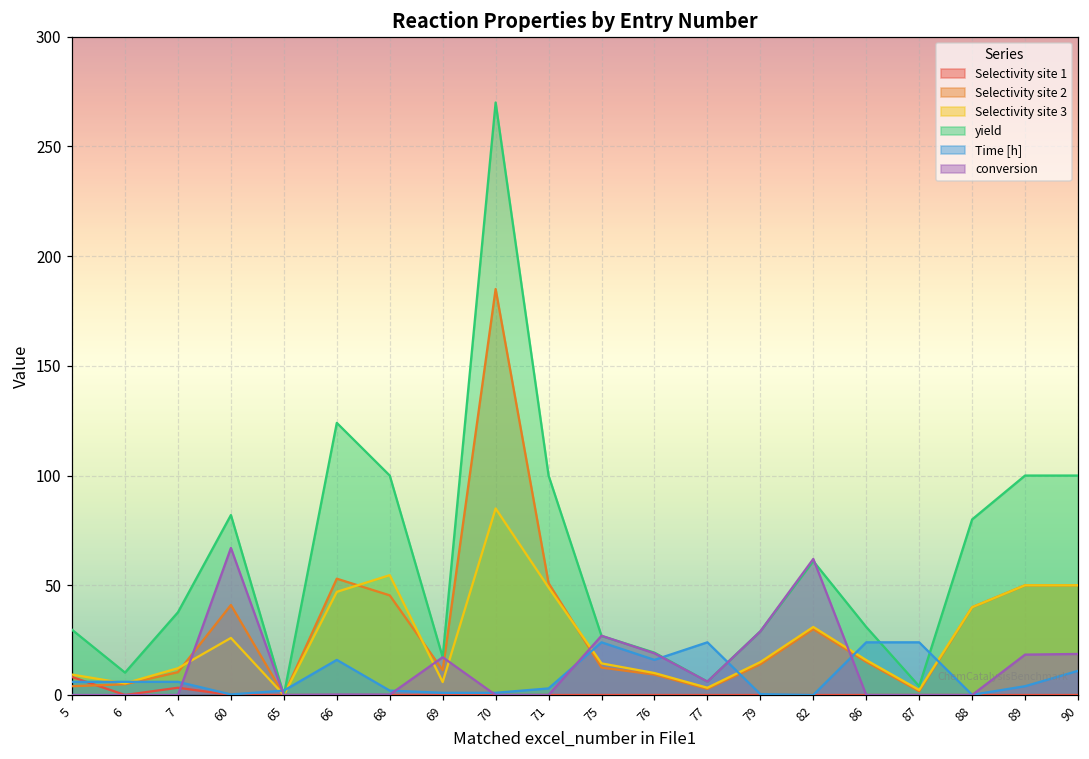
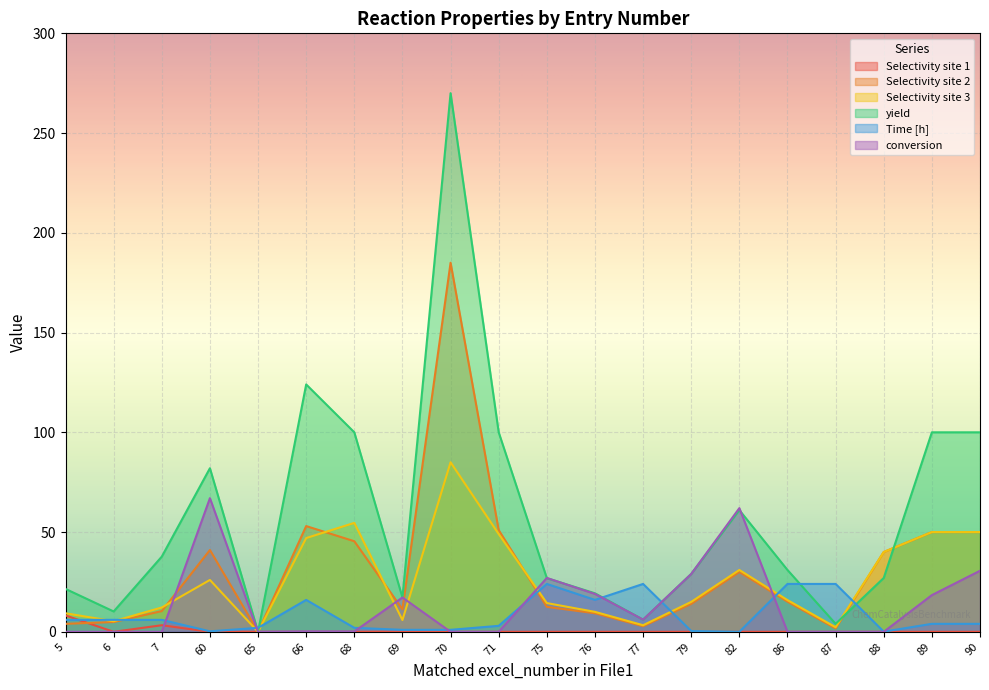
yield, 5: 30 -> 22
yield, 88: 80 -> 27
Time [h], 90: 11 -> 4
conversion, 90: 19 -> 31
